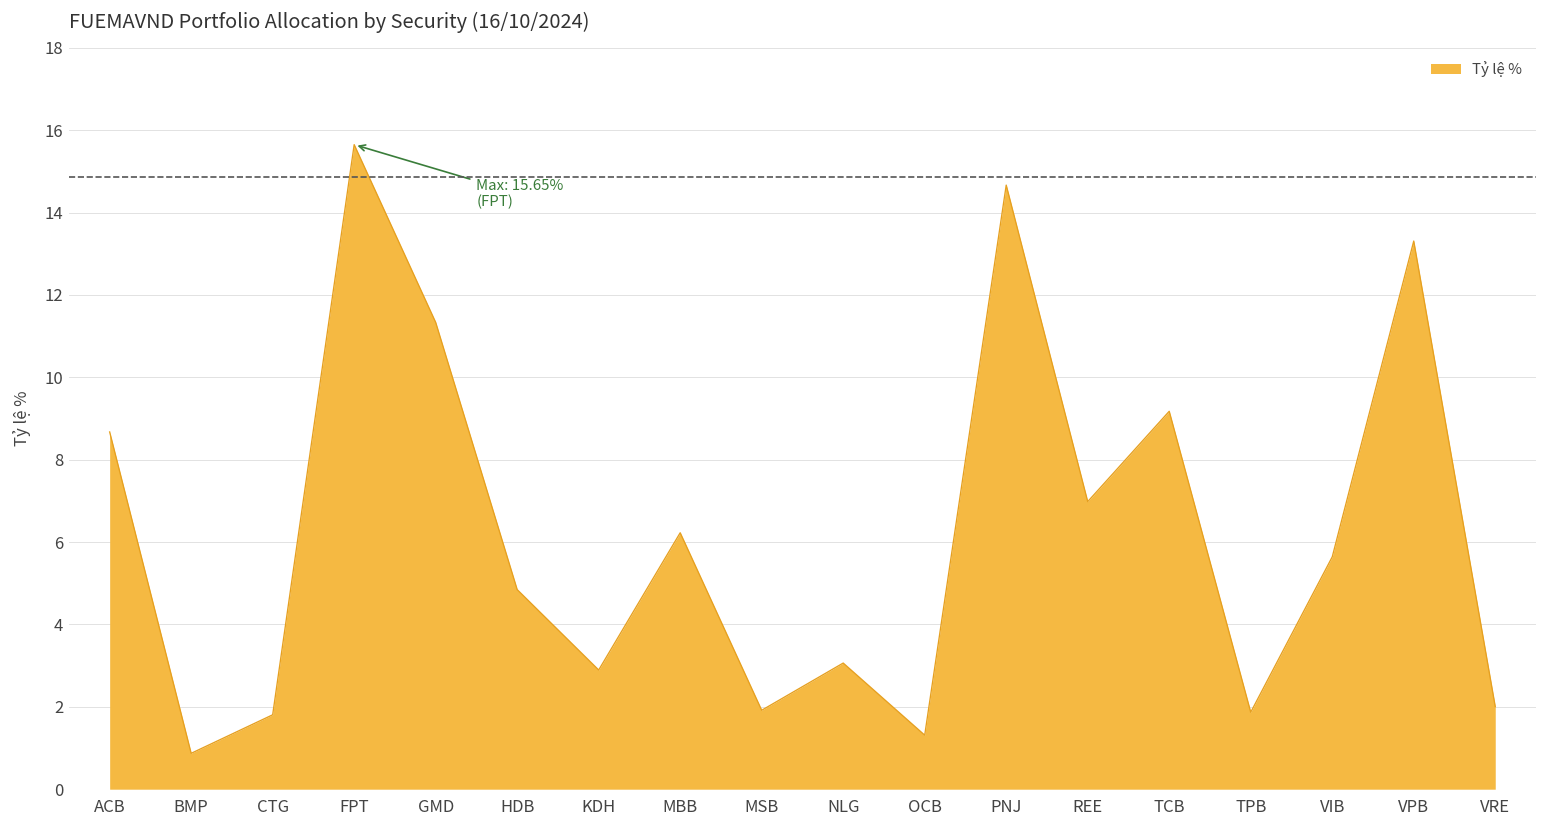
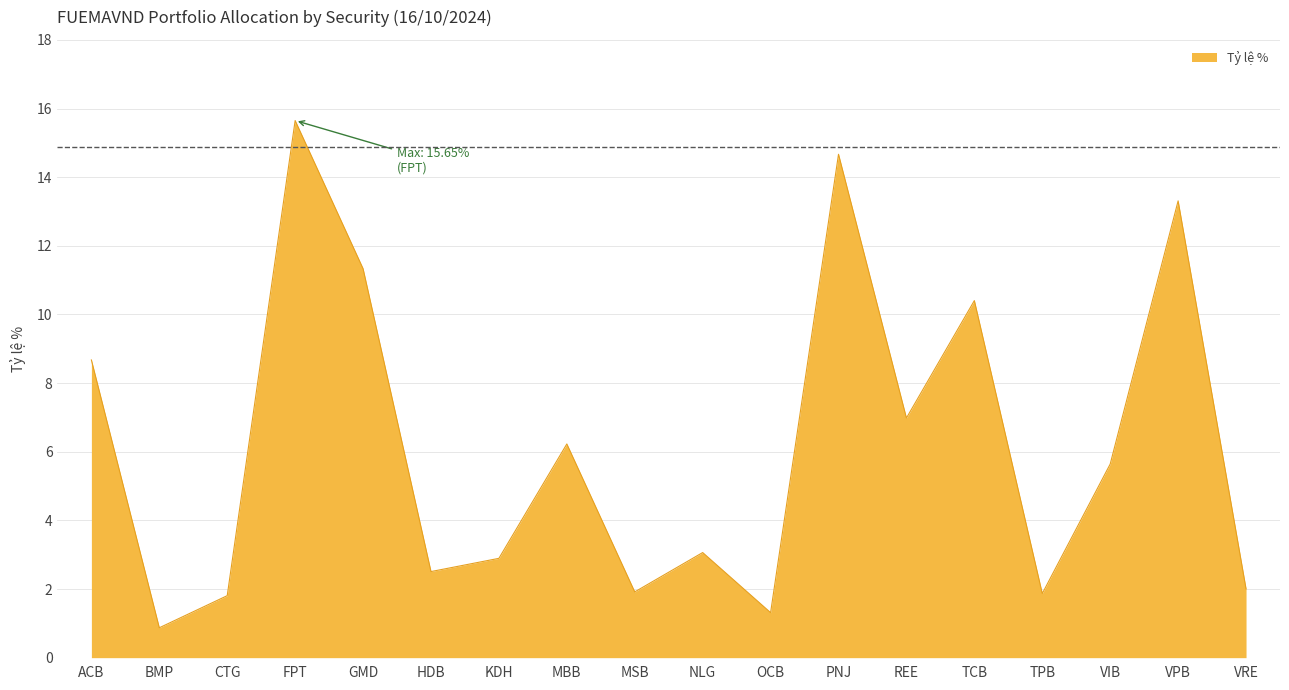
HDB: 4.8 -> 2.5
TCB: 9.2 -> 10.4
